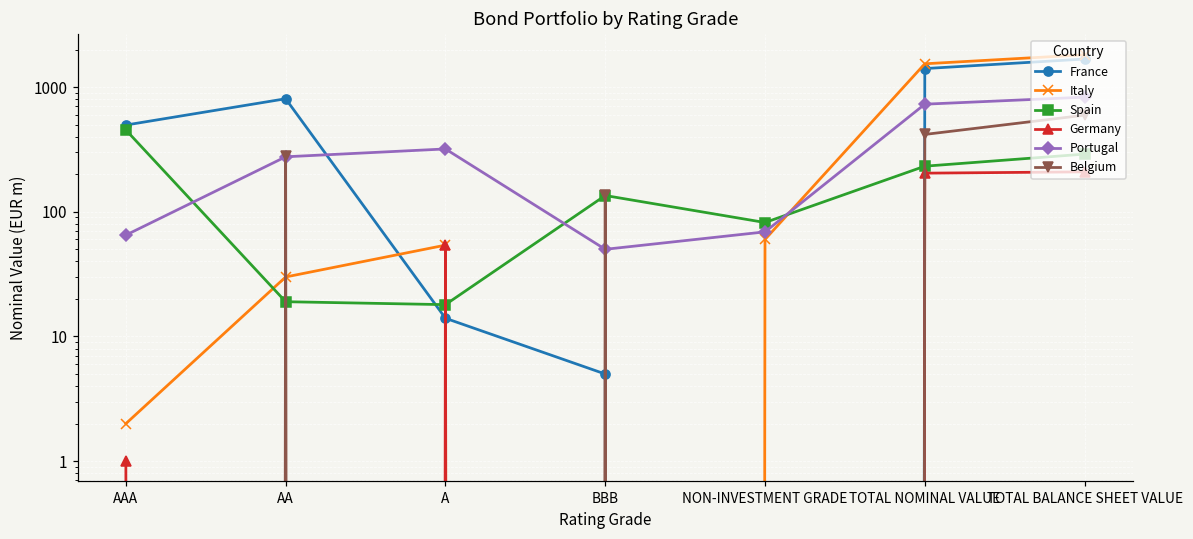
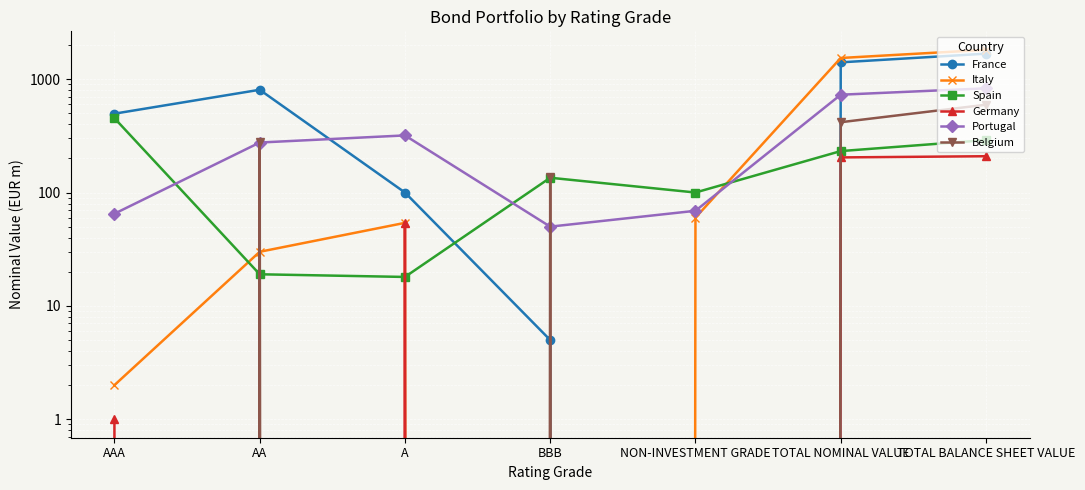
France, A: 14 -> 100
Spain, NON-INVESTMENT GRADE: 80 -> 100
